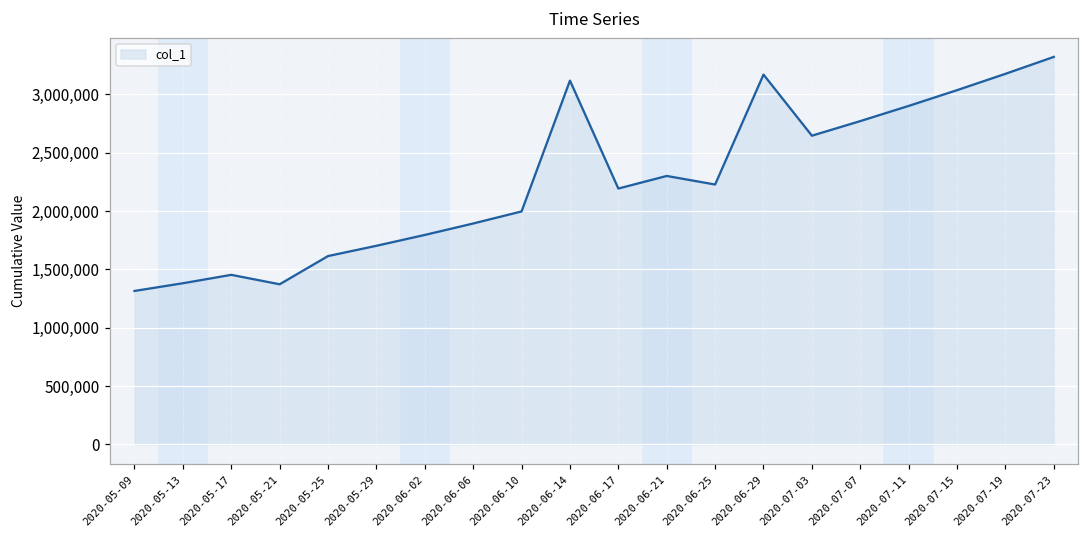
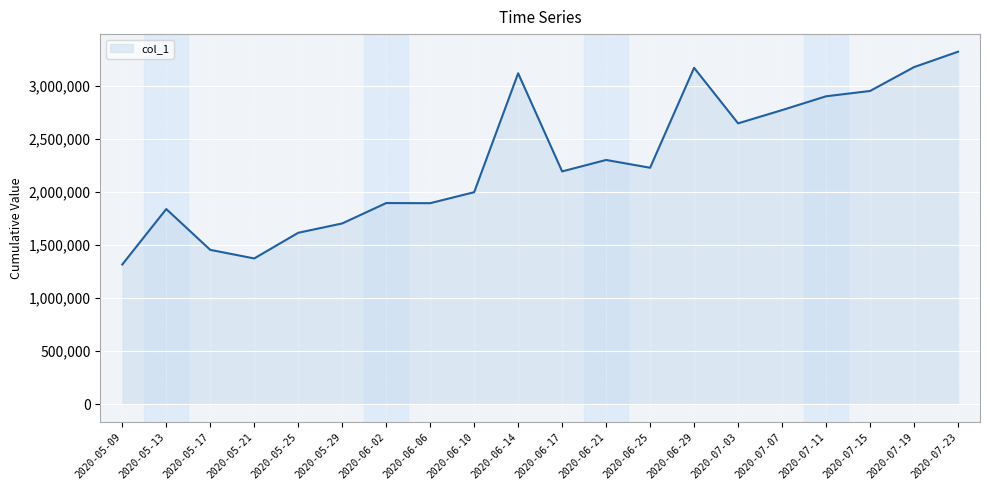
2020-05-13: 1,380,000 -> 1,840,000
2020-06-02: 1,790,000 -> 1,890,000
2020-07-15: 3,040,000 -> 2,950,000
